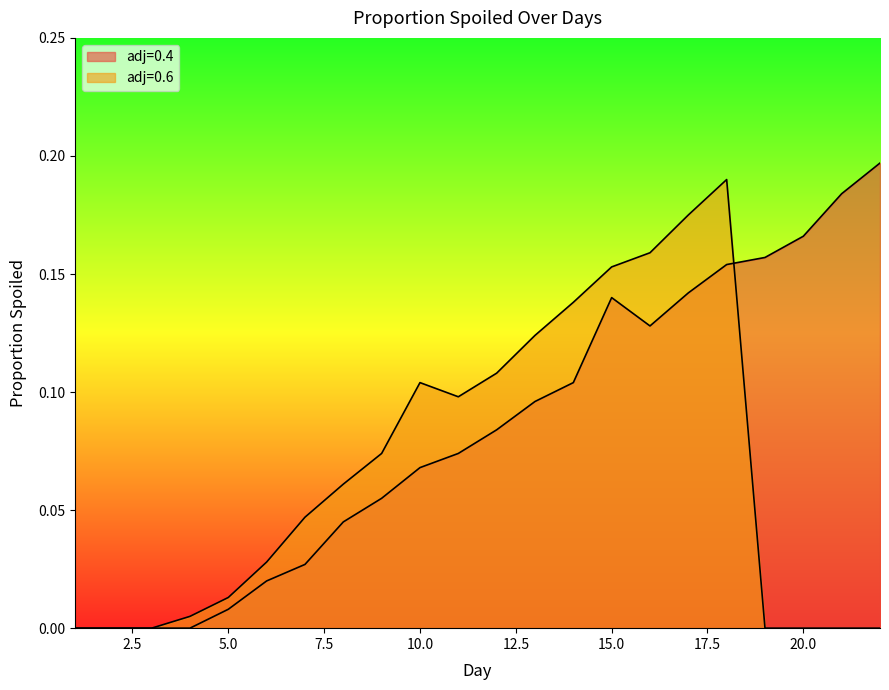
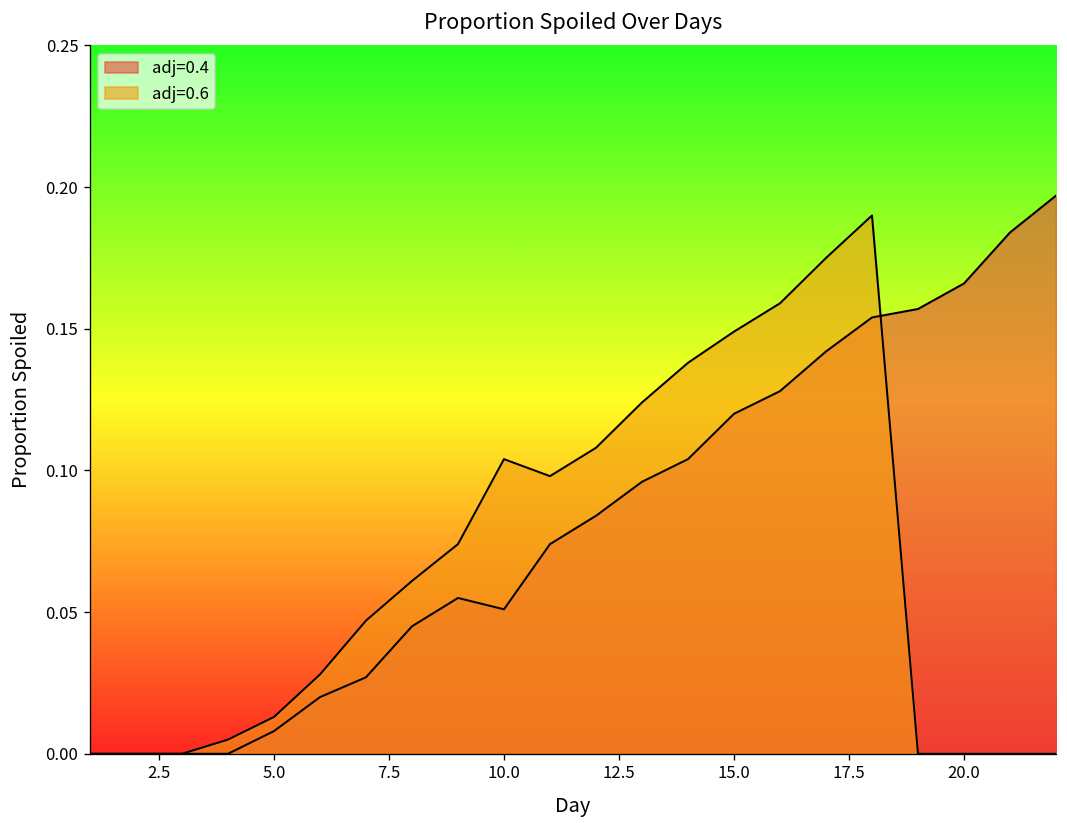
adj=0.4, 10.0: 0.068 -> 0.051
adj=0.4, 15.0: 0.14 -> 0.12
adj=0.6, 15.0: 0.153 -> 0.149
